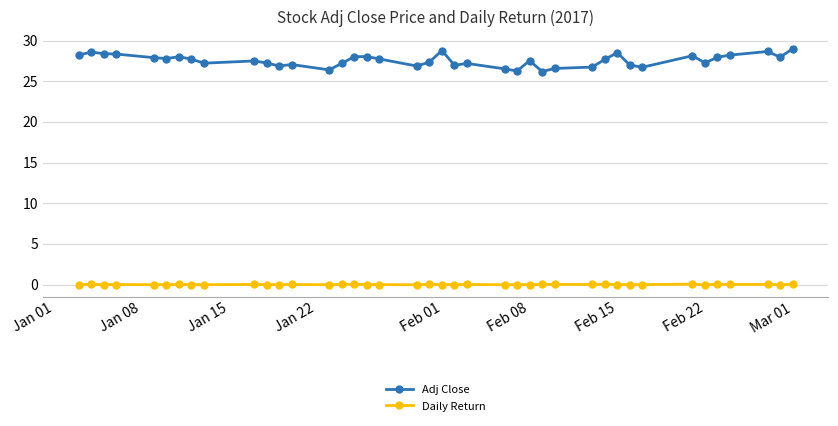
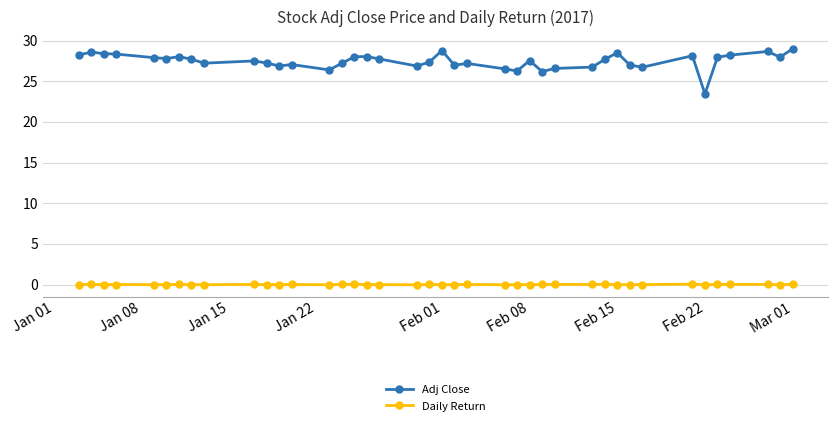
Adj Close, Feb 22: 27 -> 23
